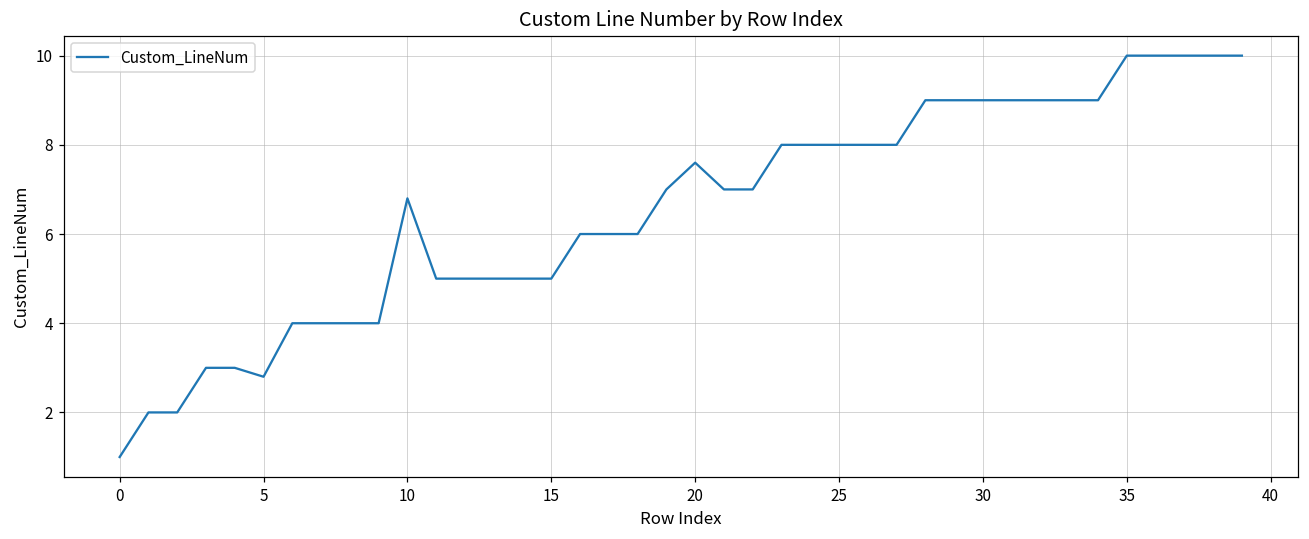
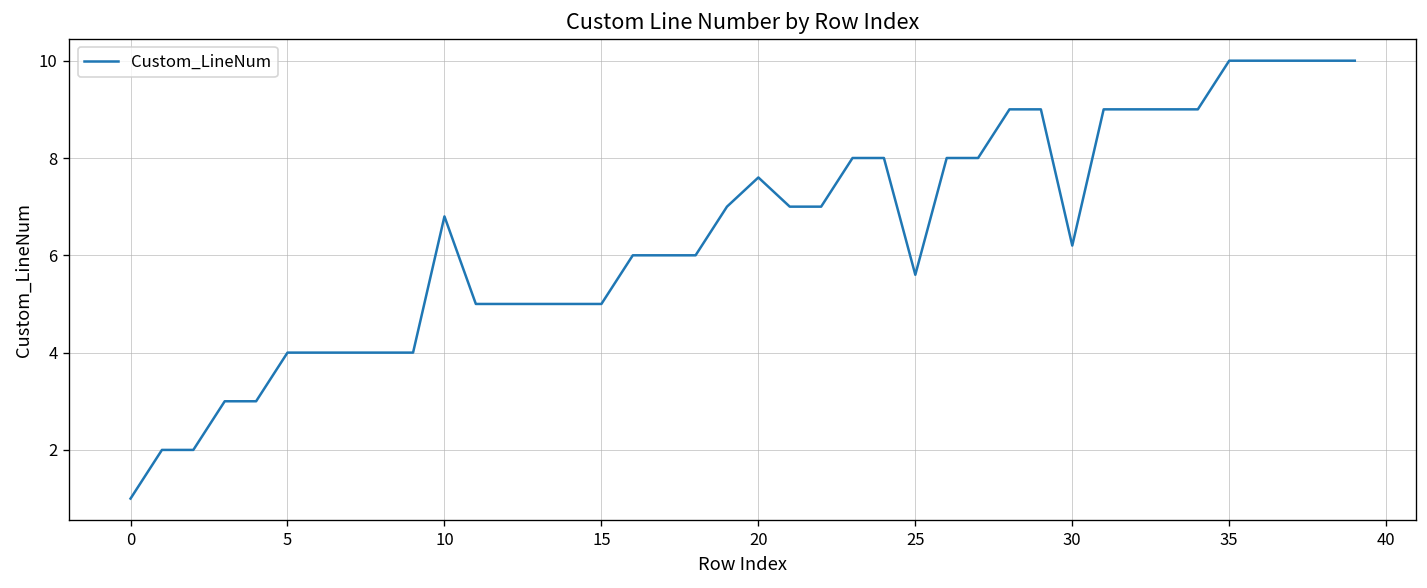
5: 2.8 -> 4.0
25: 8.0 -> 5.6
30: 9.0 -> 6.2
